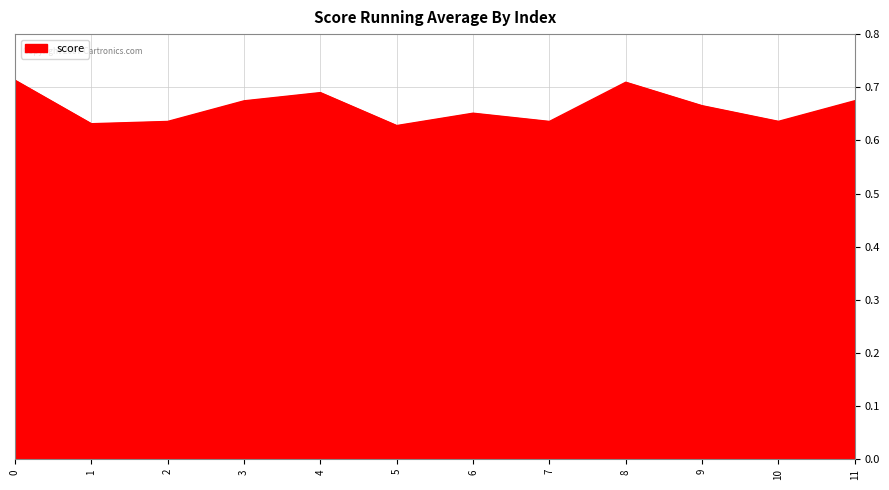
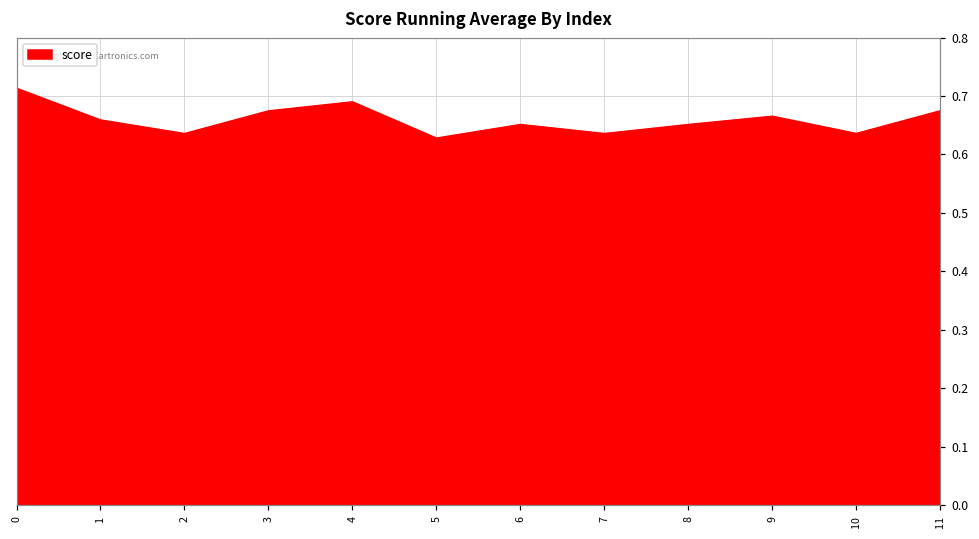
1: 0.63 -> 0.66
8: 0.71 -> 0.65
